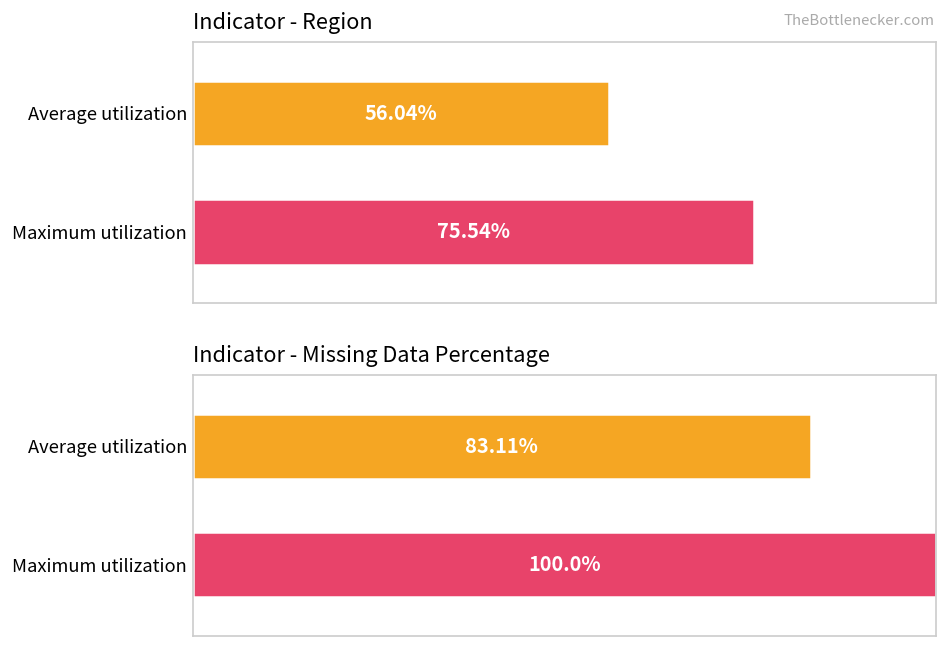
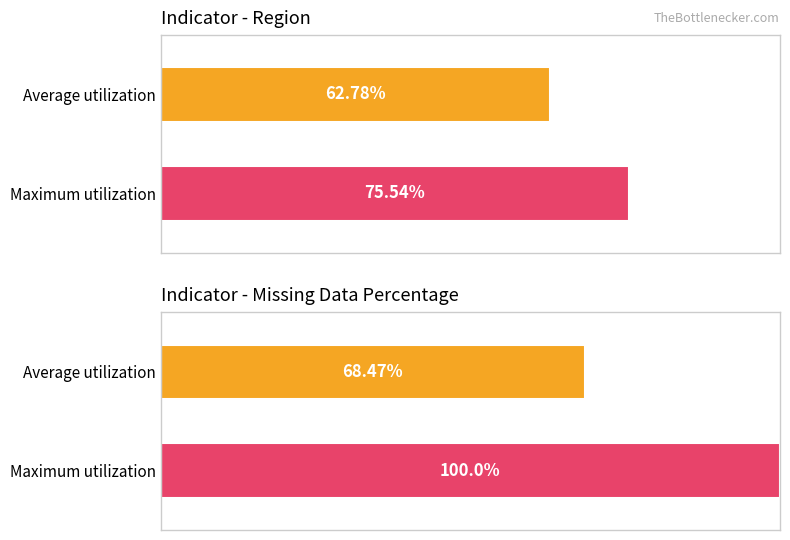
Indicator - Region, Average utilization: 56.04% -> 62.78%
Indicator - Missing Data Percentage, Average utilization: 83.11% -> 68.47%
